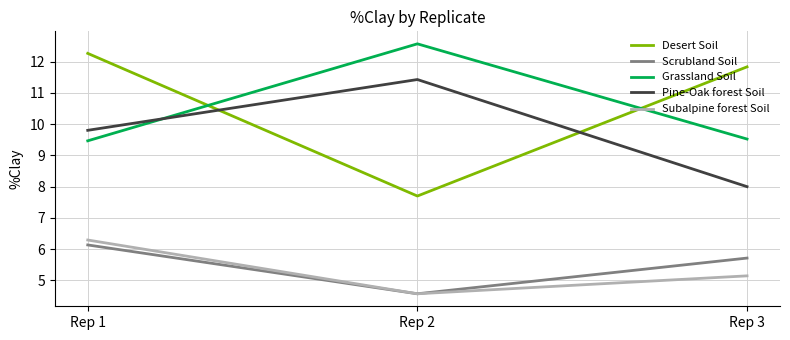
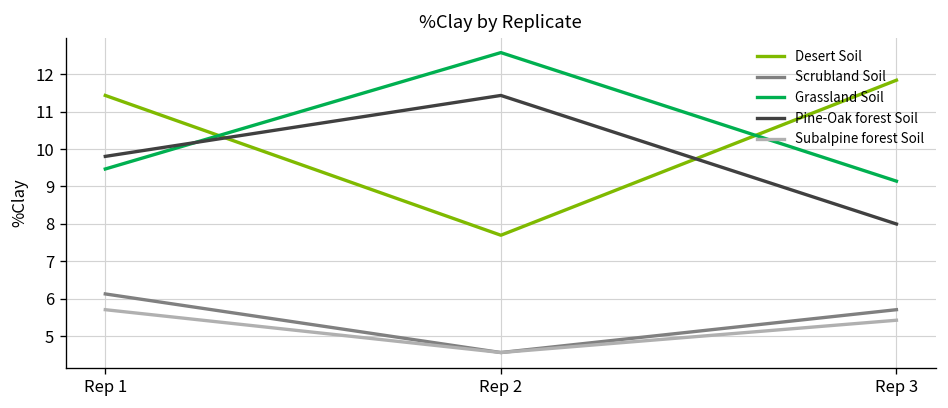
Desert Soil, Rep 1: 12.3 -> 11.4
Subalpine forest Soil, Rep 1: 6.3 -> 5.7
Grassland Soil, Rep 3: 9.5 -> 9.1
Subalpine forest Soil, Rep 3: 5.1 -> 5.4
